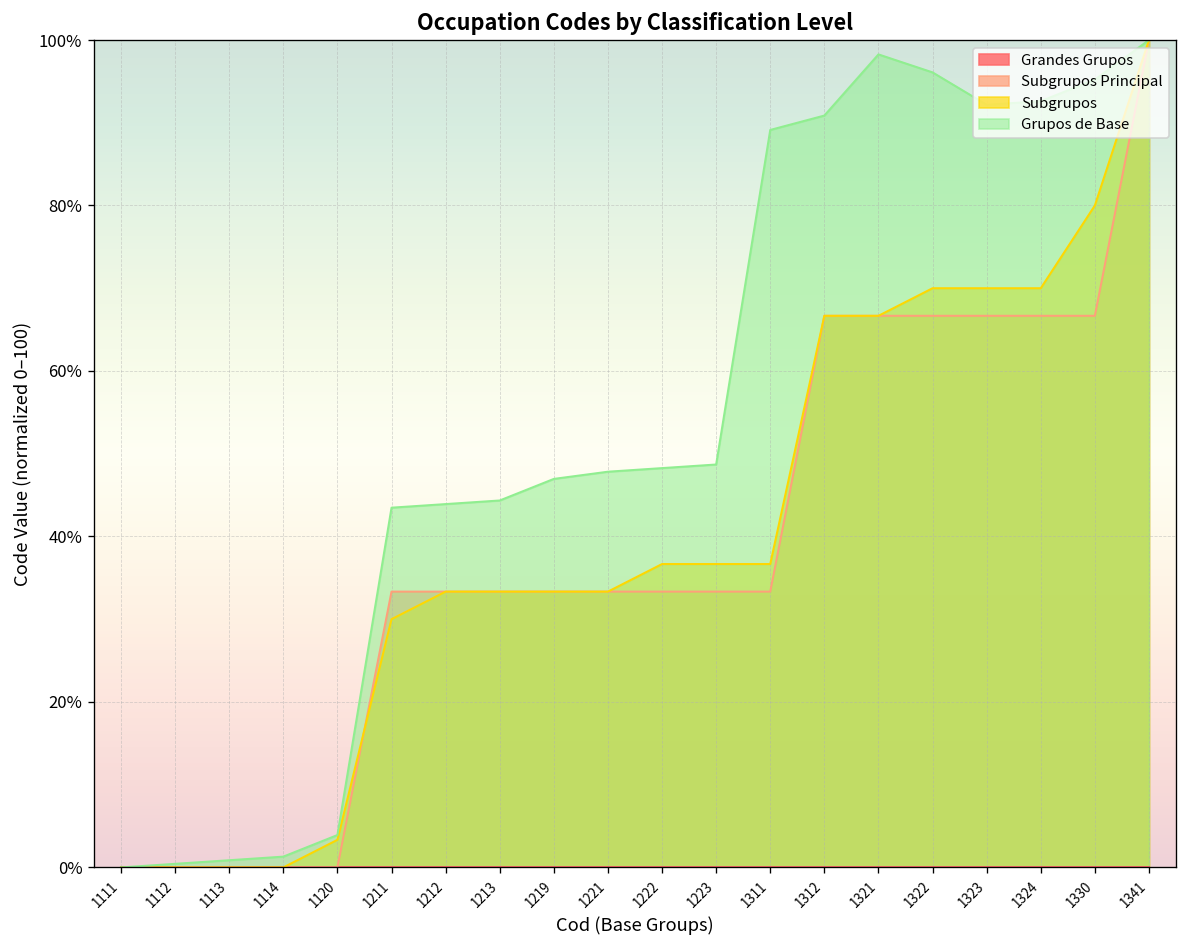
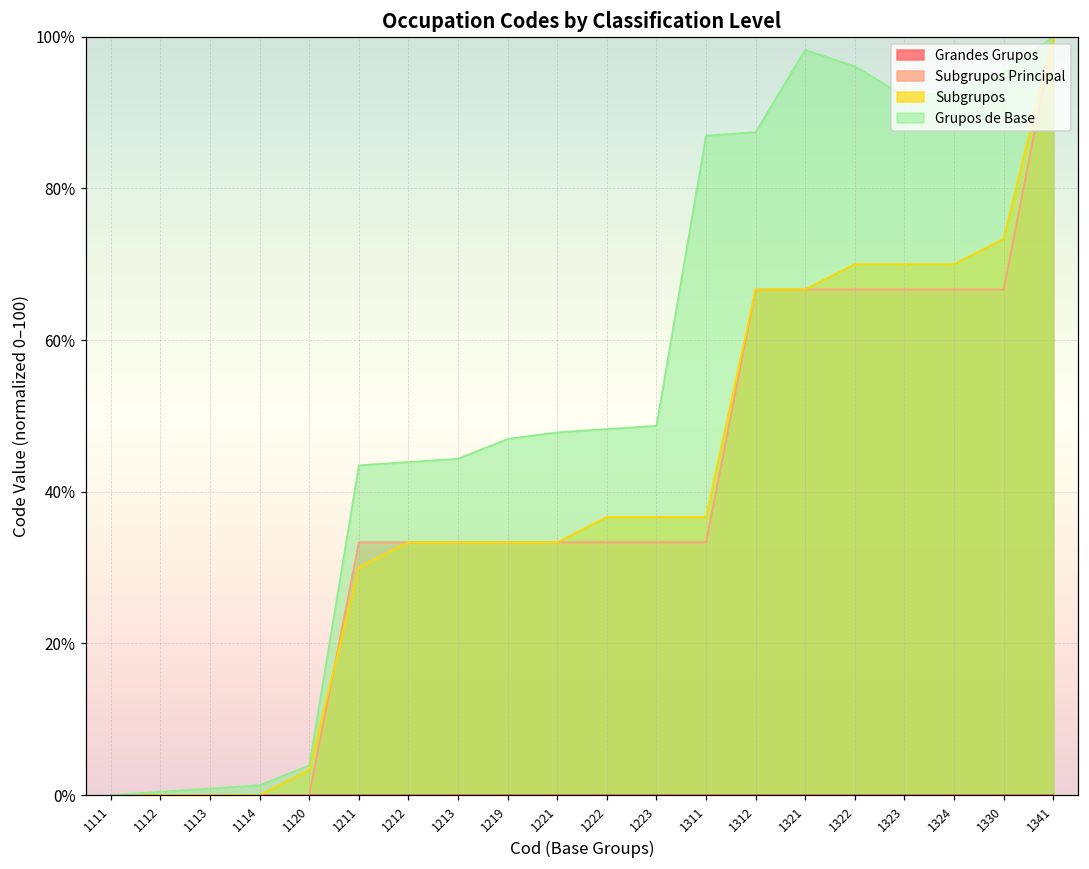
Grupos de Base, 1311: 89% -> 87%
Grupos de Base, 1312: 91% -> 87%
Subgrupos, 1330: 80% -> 73%
